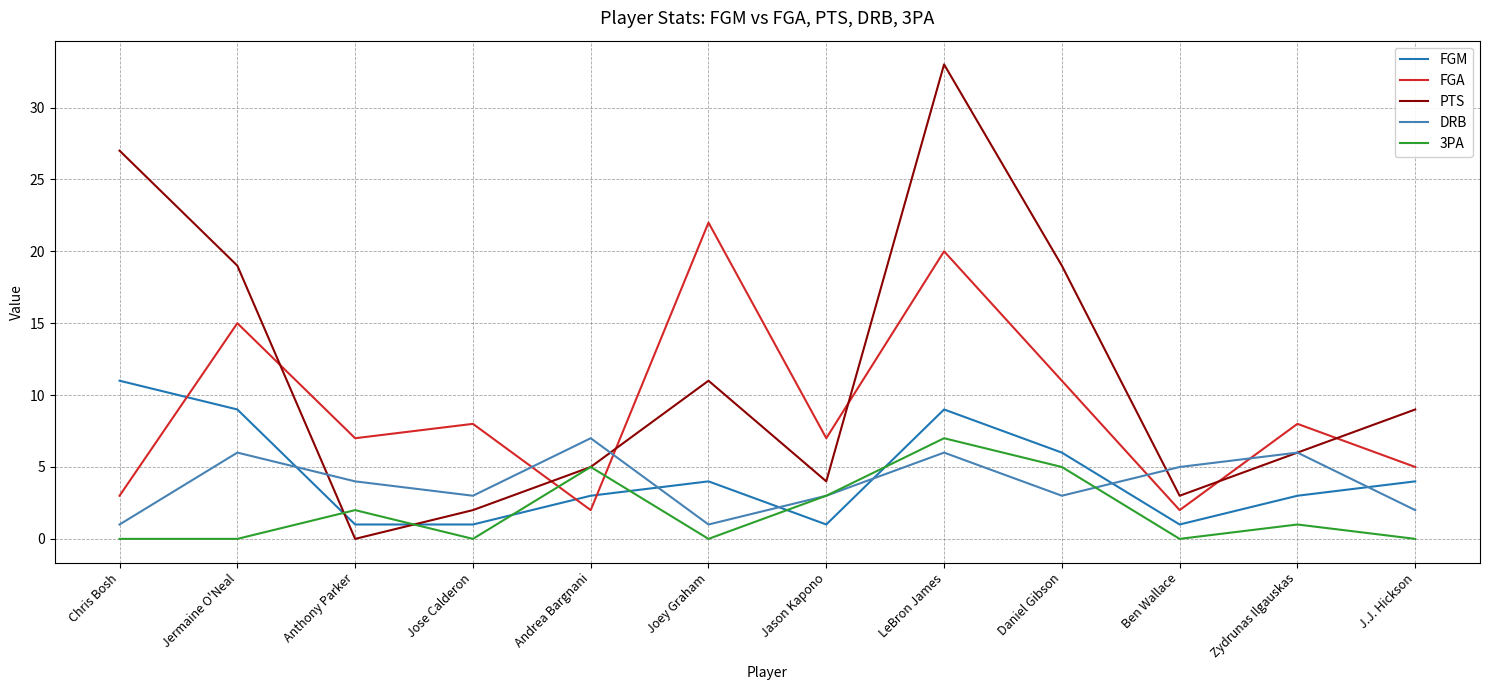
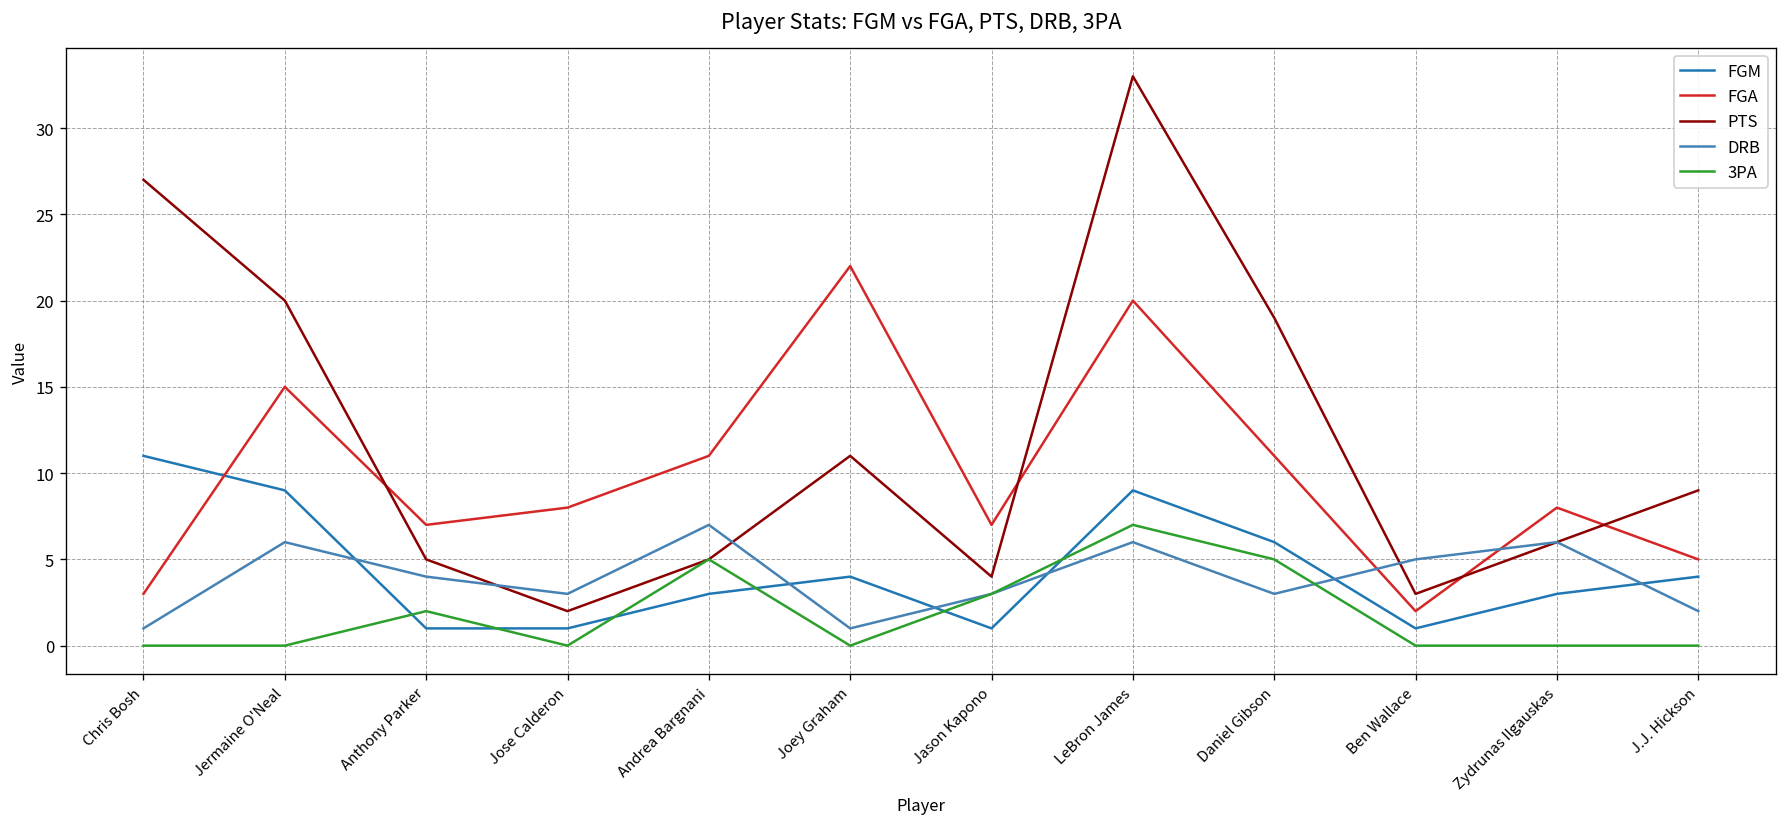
PTS, Jermaine O'Neal: 19 -> 20
PTS, Anthony Parker: 0 -> 5
FGA, Andrea Bargnani: 2 -> 11
3PA, Zydrunas Ilgauskas: 1 -> 0
